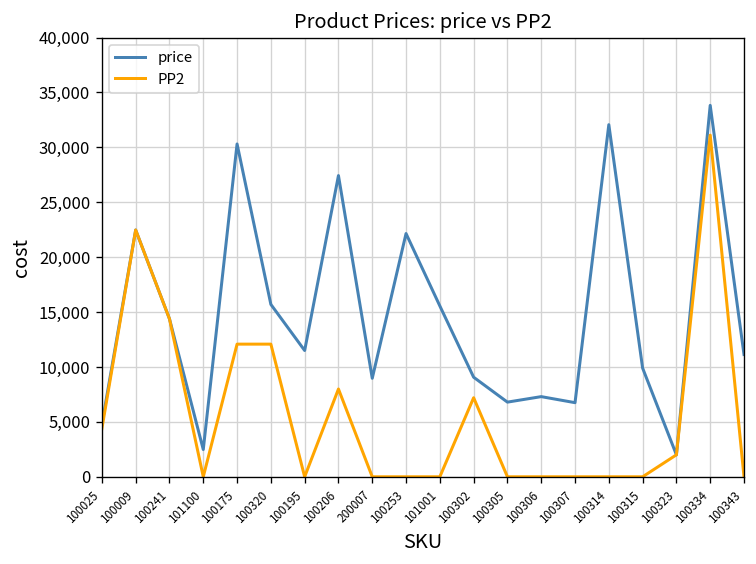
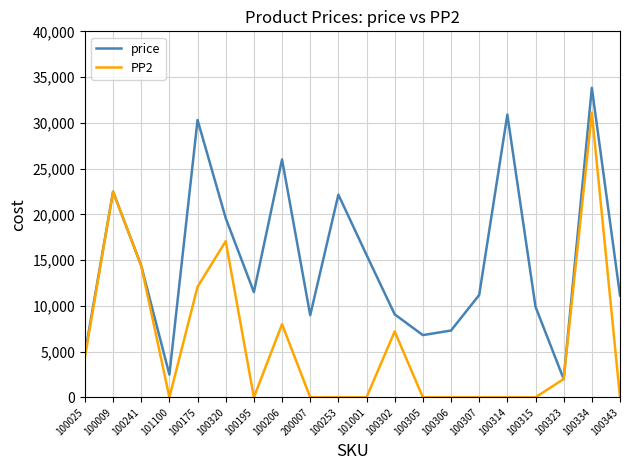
price, 100320: 16,000 -> 20,000
PP2, 100320: 12,000 -> 17,000
price, 100206: 27,000 -> 26,000
price, 100307: 7,000 -> 11,000
price, 100314: 32,000 -> 31,000
